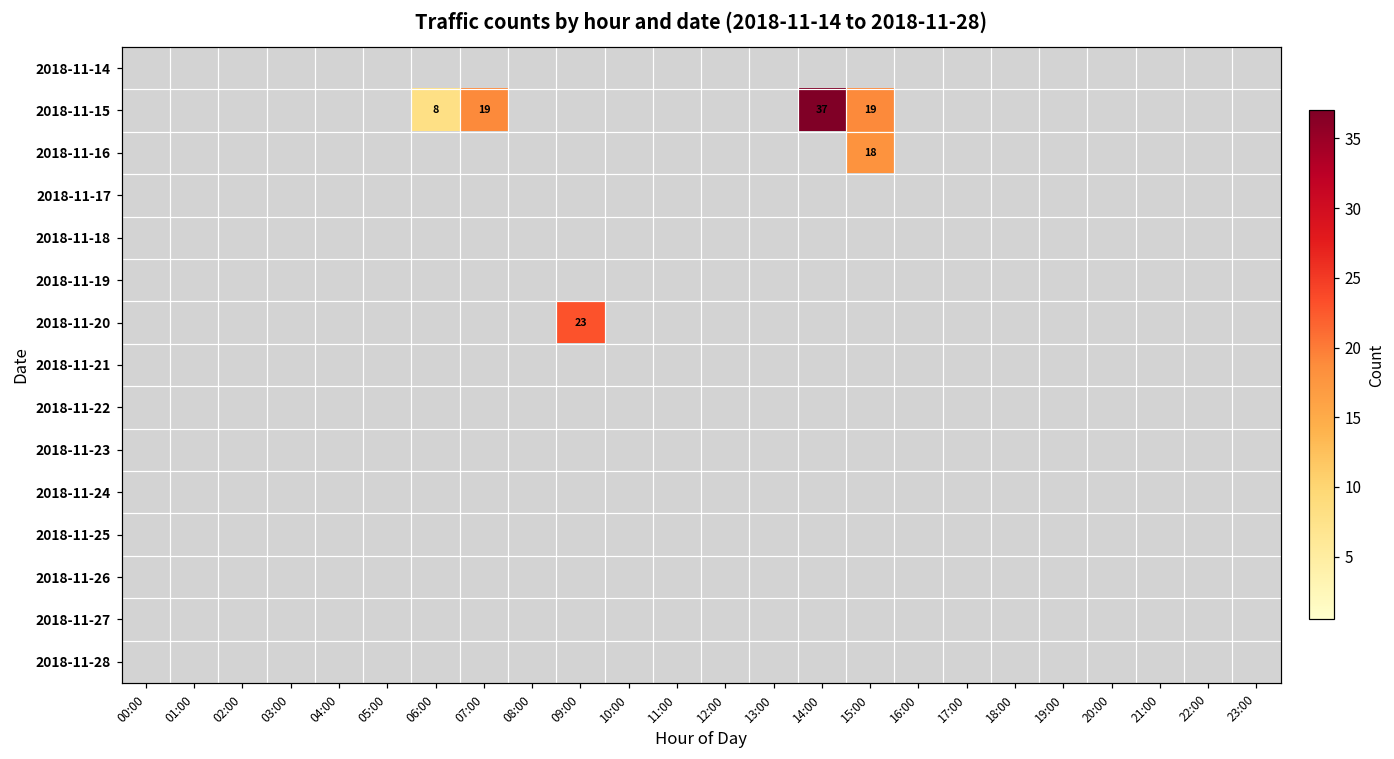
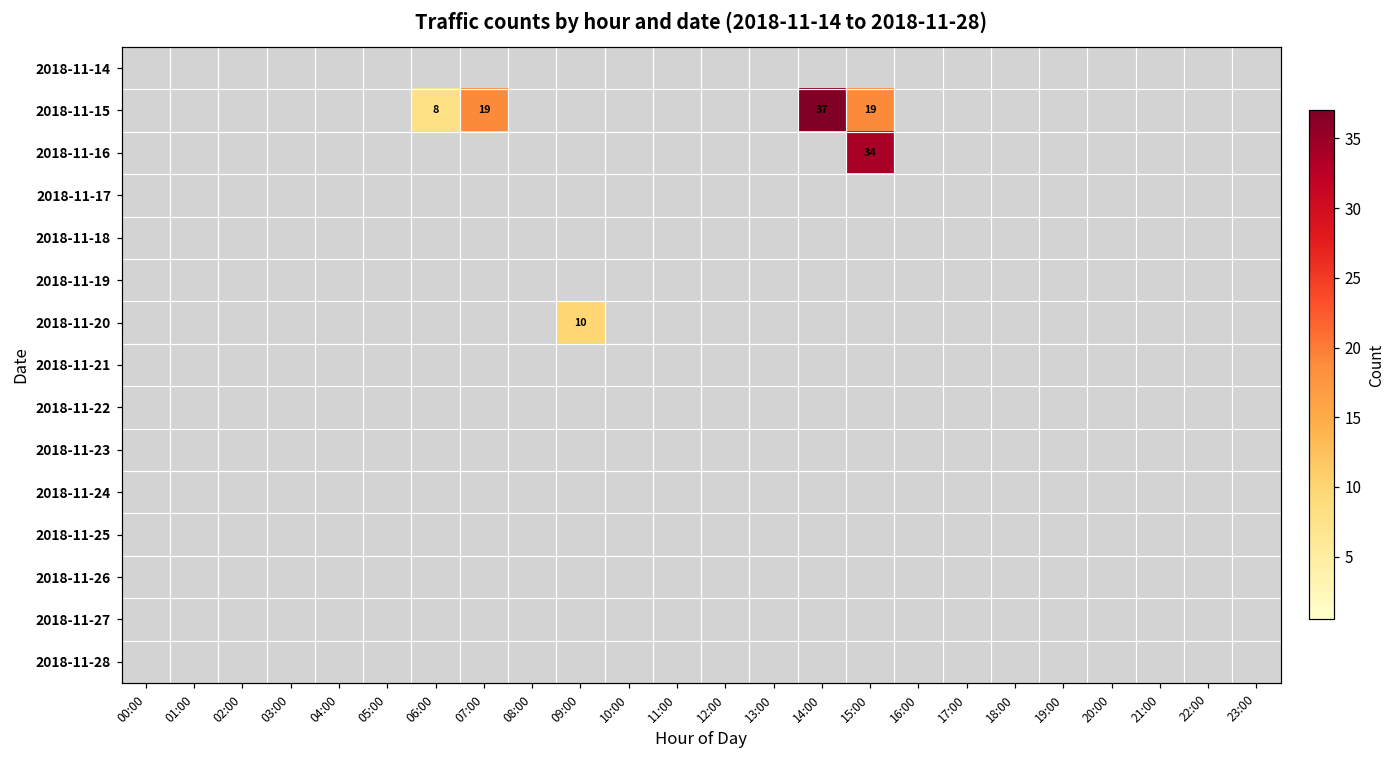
2018-11-16, 15:00: 18 -> 34
2018-11-20, 09:00: 23 -> 10
